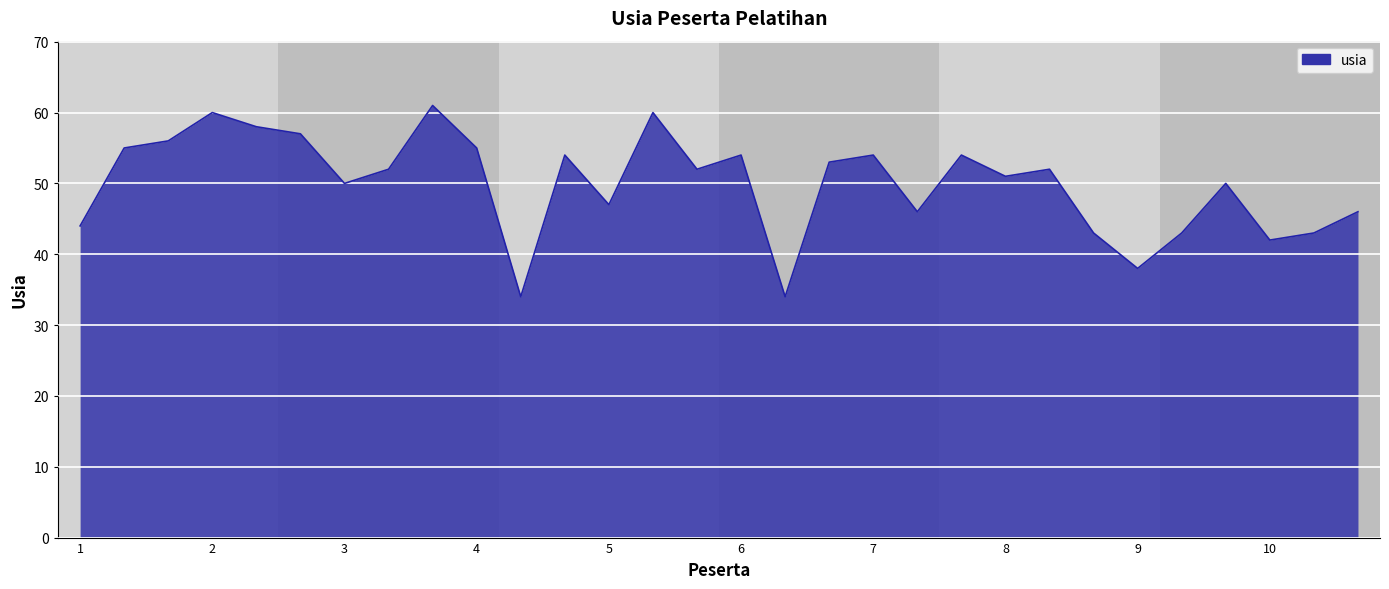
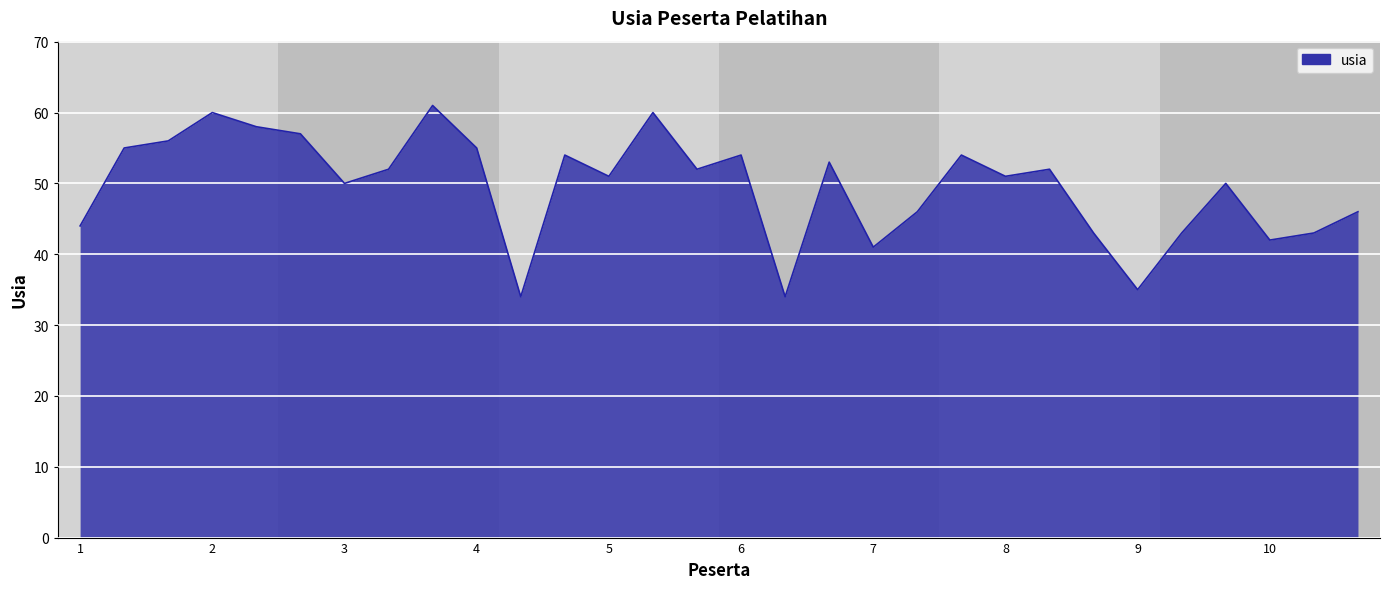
5: 47 -> 51
7: 54 -> 41
9: 38 -> 35
